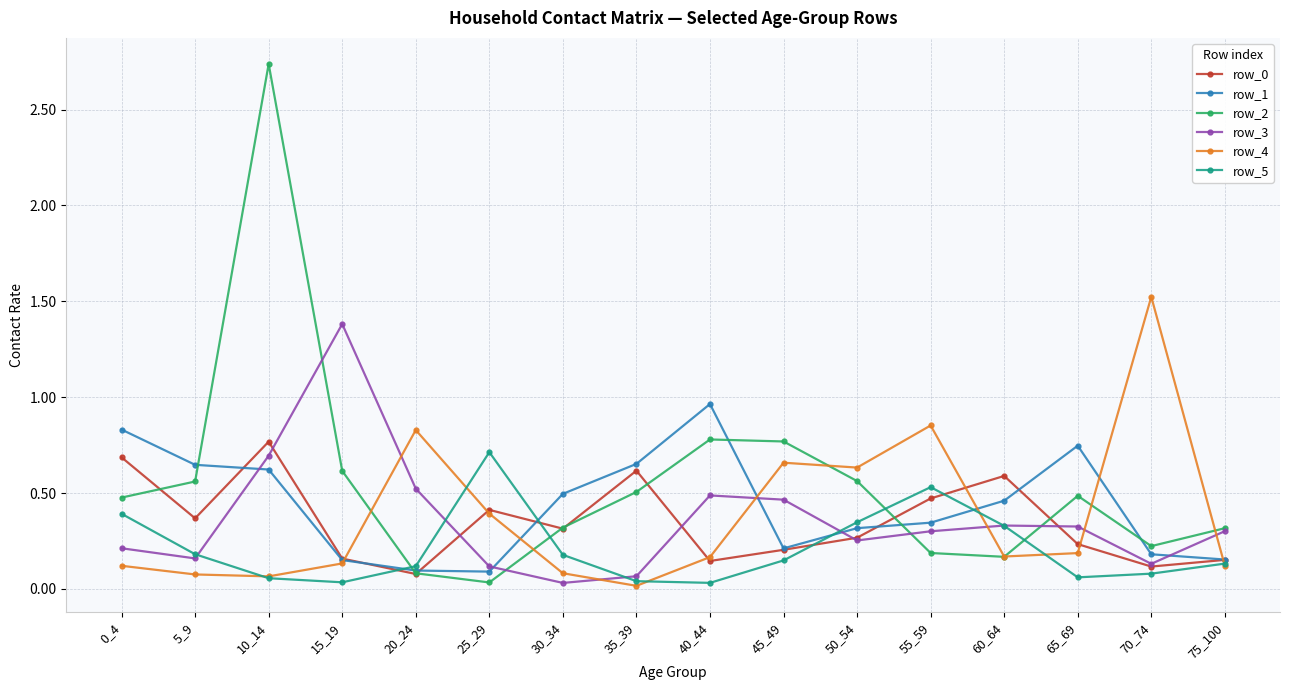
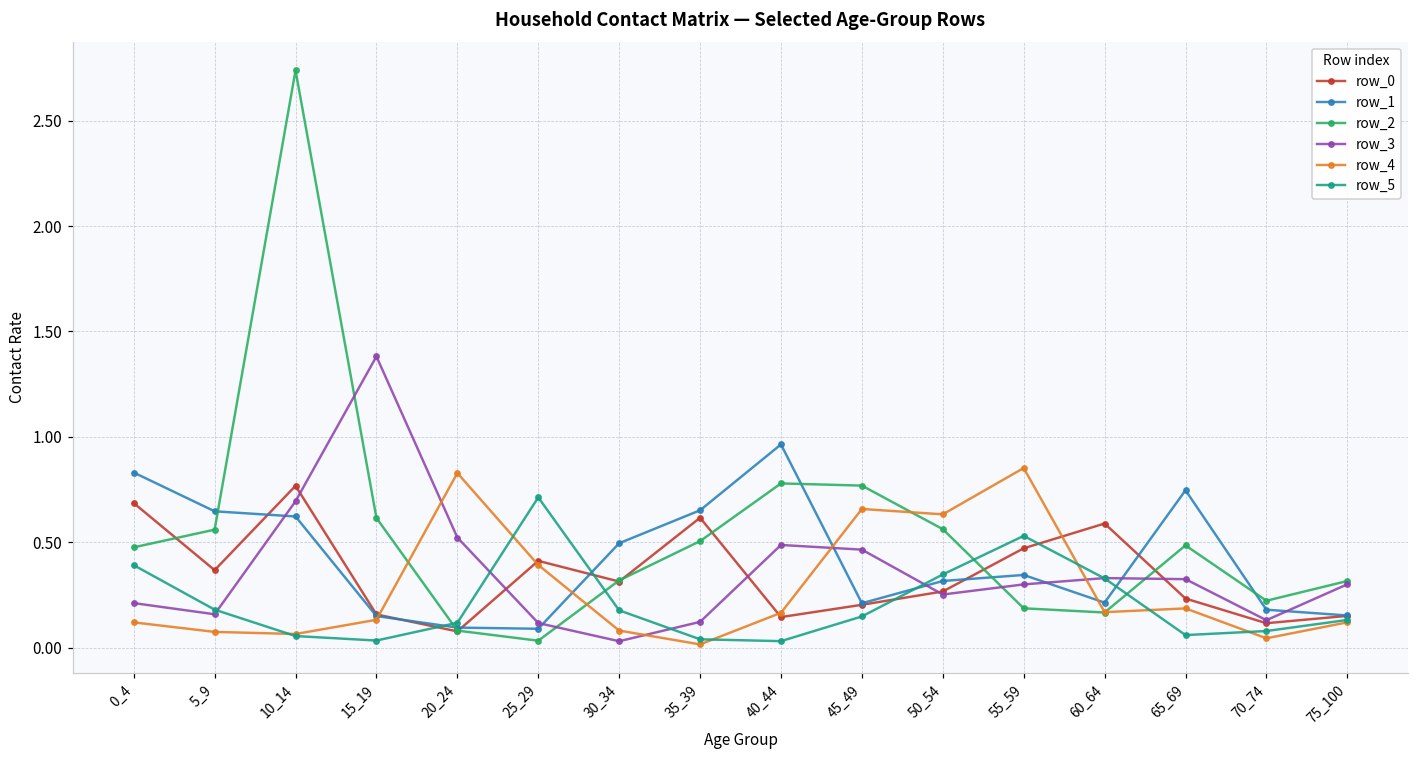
row_3, 35_39: 0.07 -> 0.12
row_1, 60_64: 0.46 -> 0.21
row_4, 70_74: 1.52 -> 0.04
